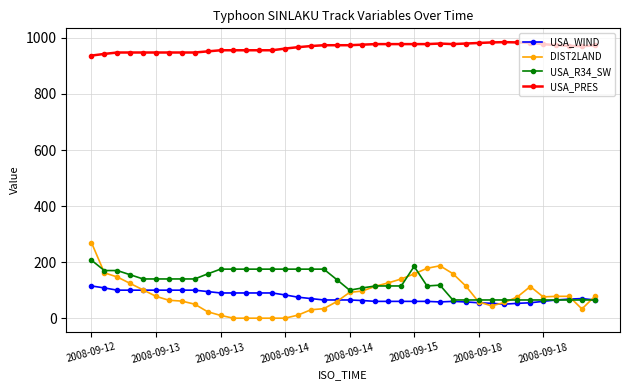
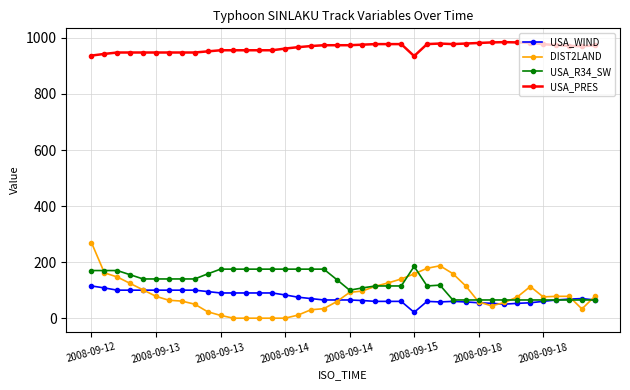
USA_R34_SW, 2008-09-12: 210 -> 170
USA_WIND, 2008-09-15: 60 -> 20
USA_PRES, 2008-09-15: 980 -> 940
